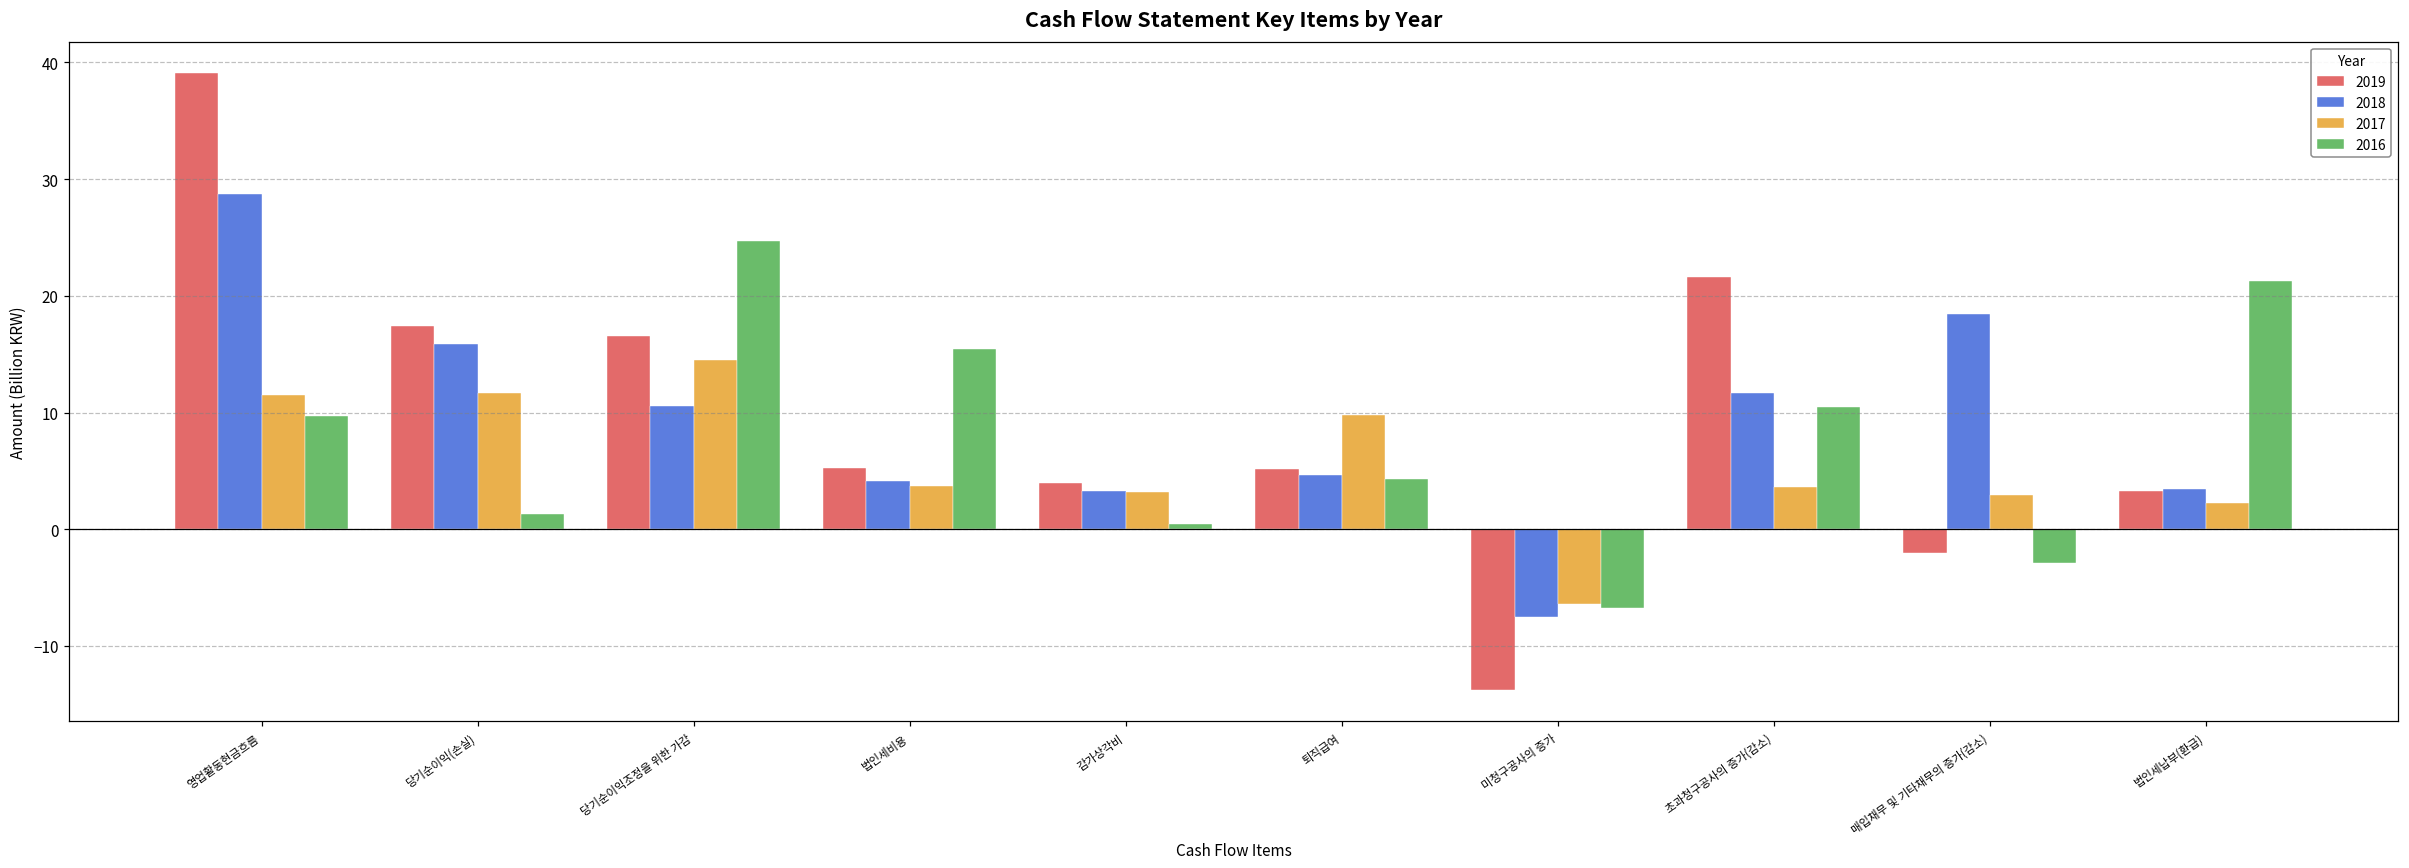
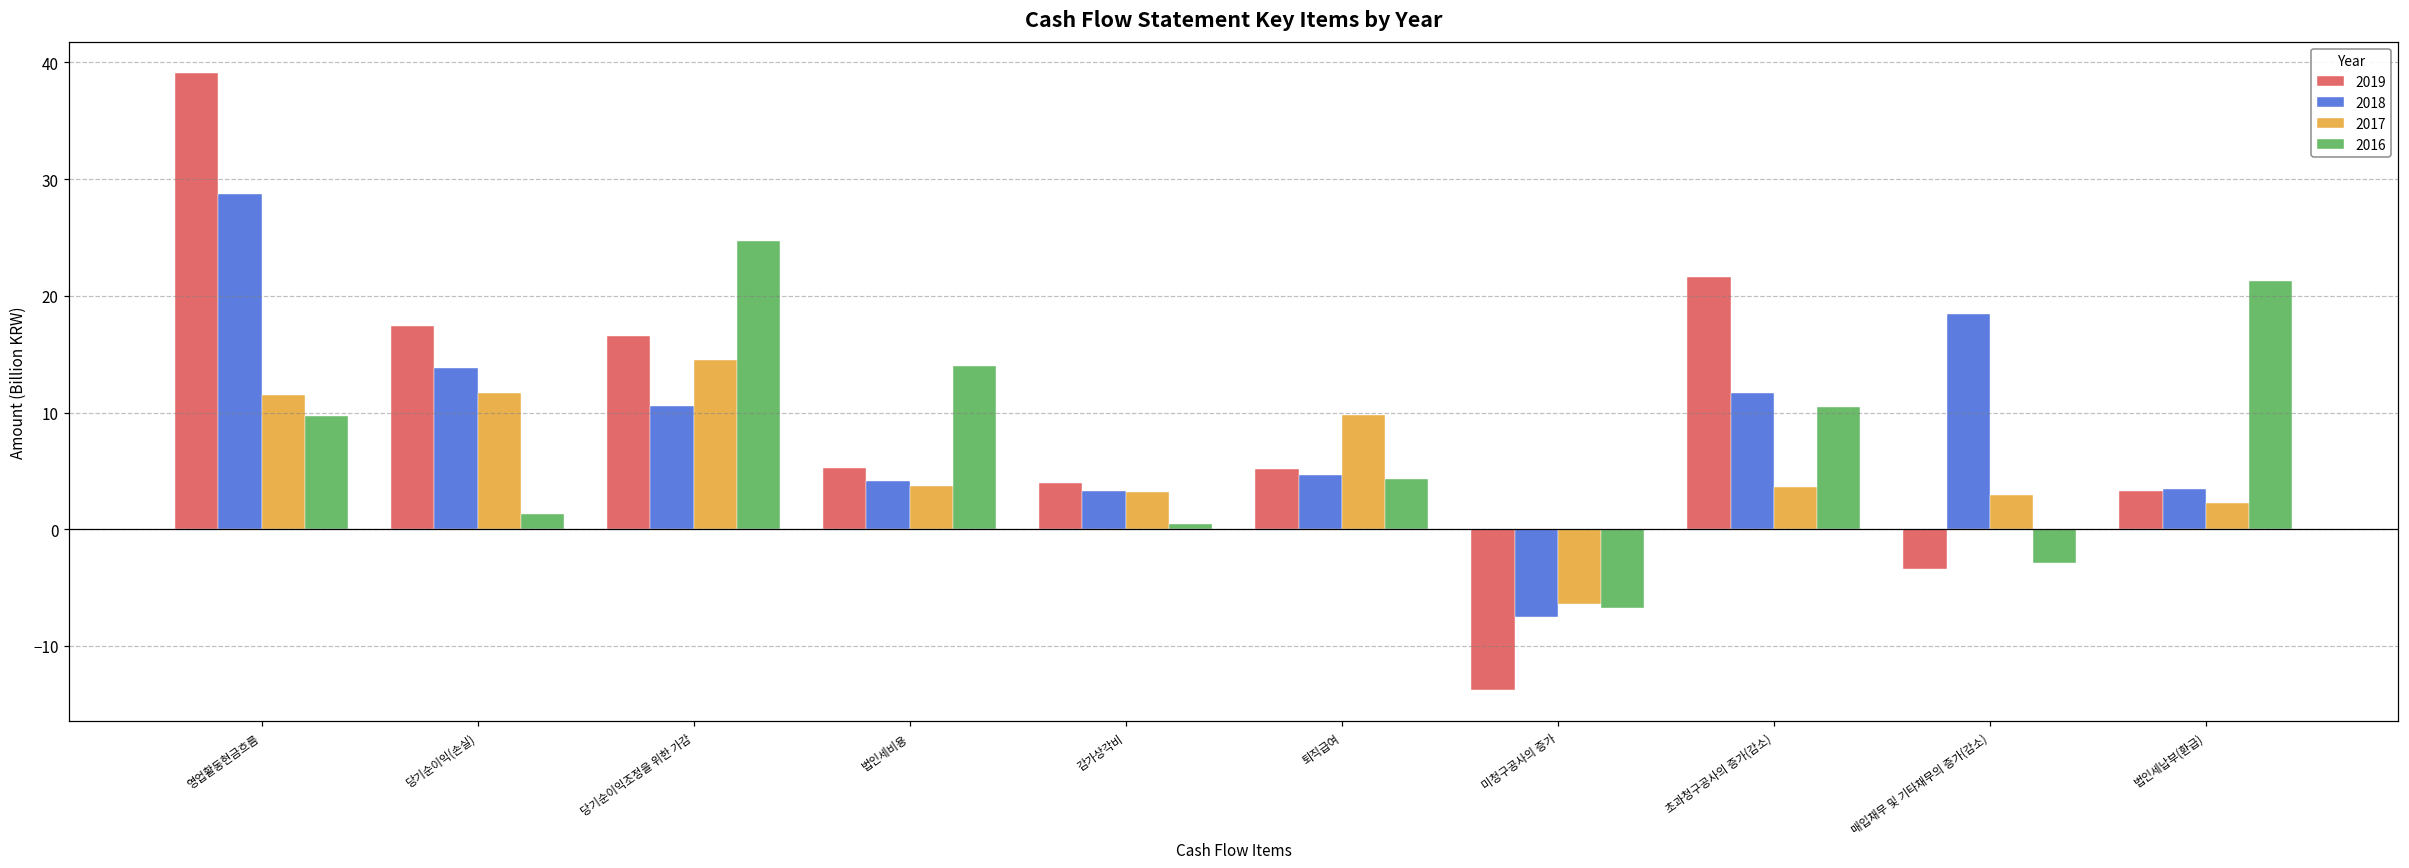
2018, 당기순이익(손실): 15.8 -> 13.8
2016, 법인세비용: 15.4 -> 14.0
2019, 매입채무 및 기타채무의 증가(감소): -2.0 -> -3.4
